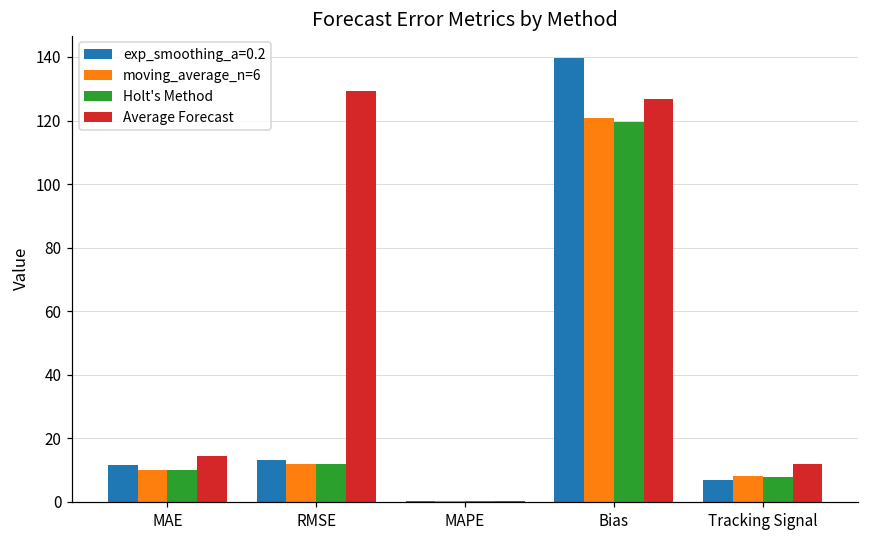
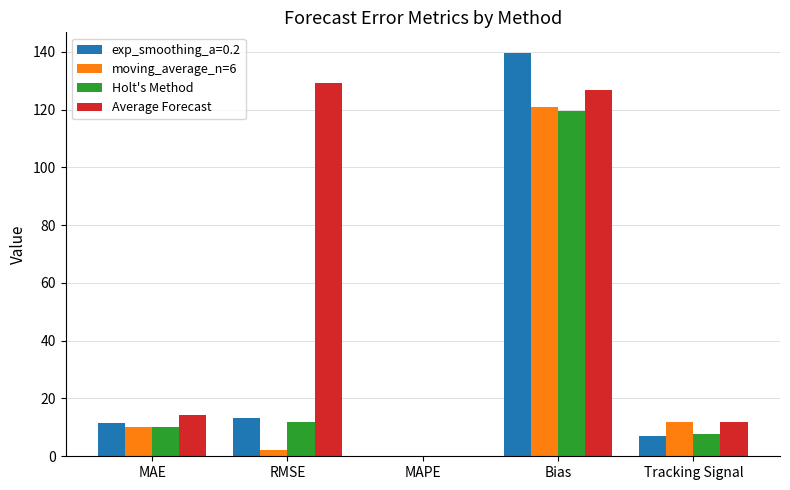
moving_average_n=6, RMSE: 12 -> 2
moving_average_n=6, Tracking Signal: 8 -> 12
